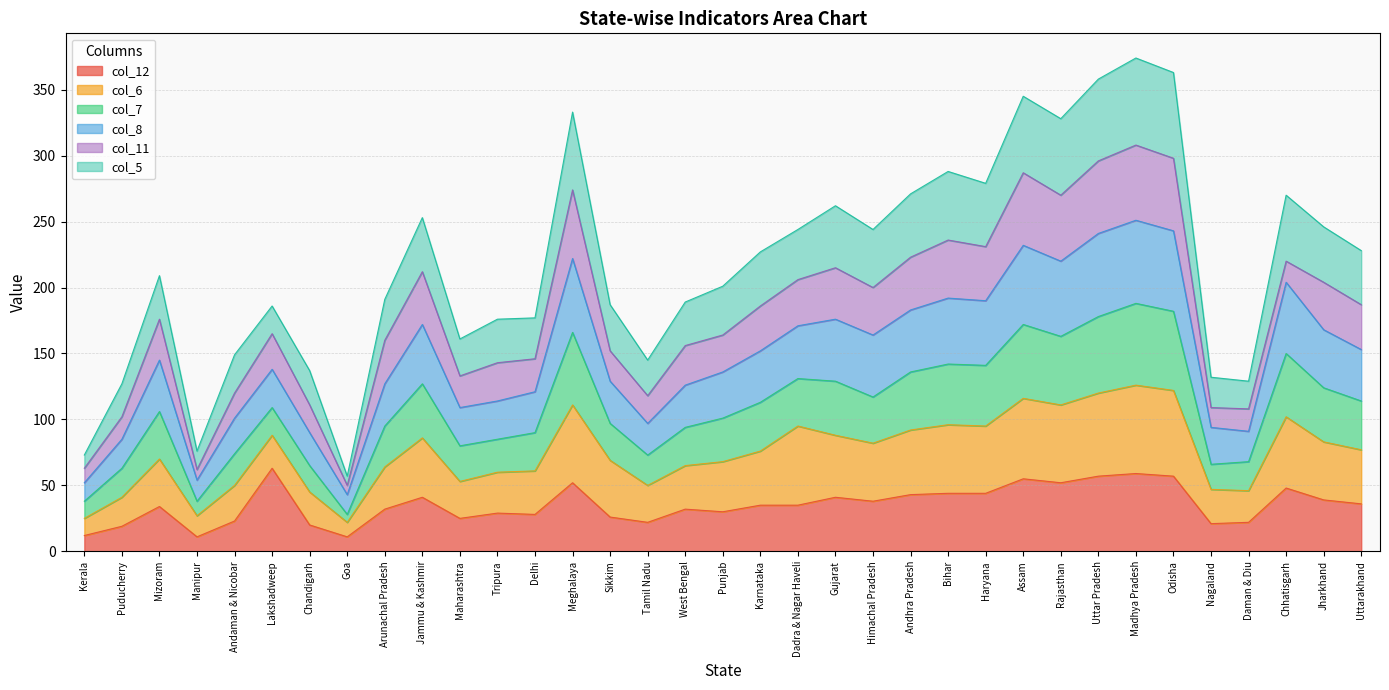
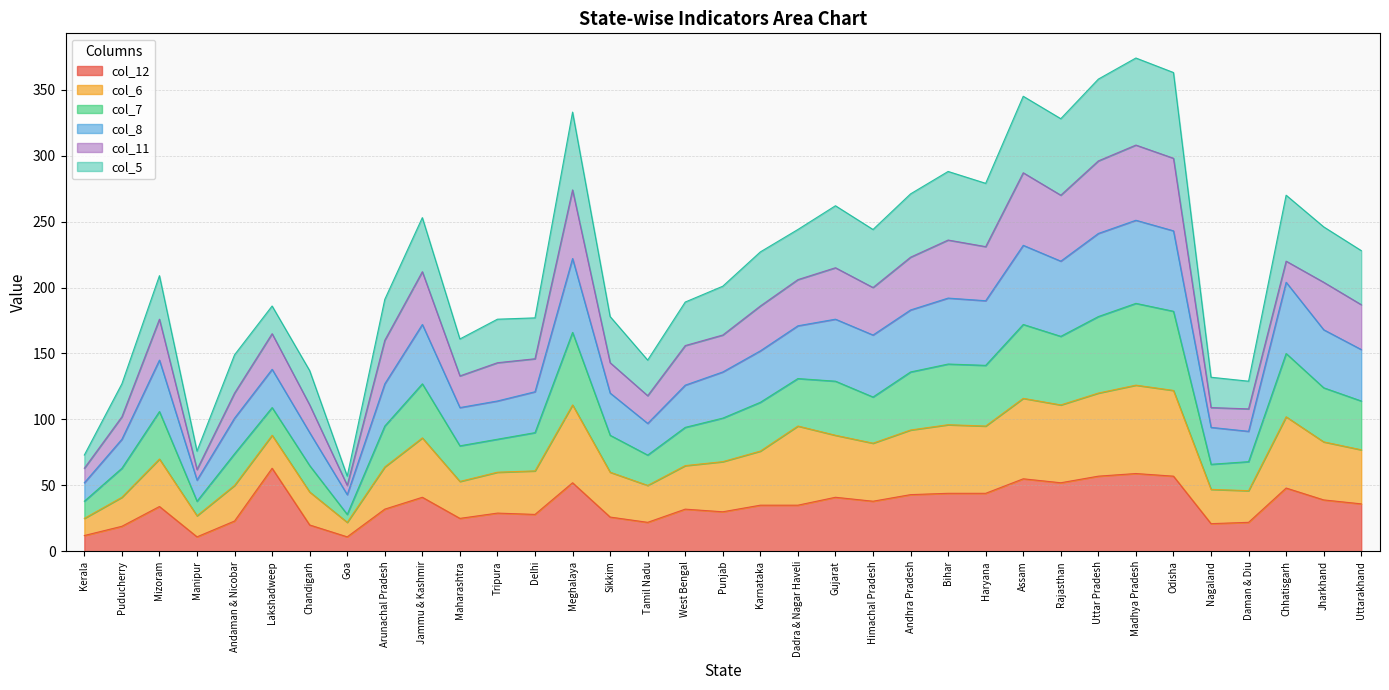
col_6, Sikkim: 43 -> 34
